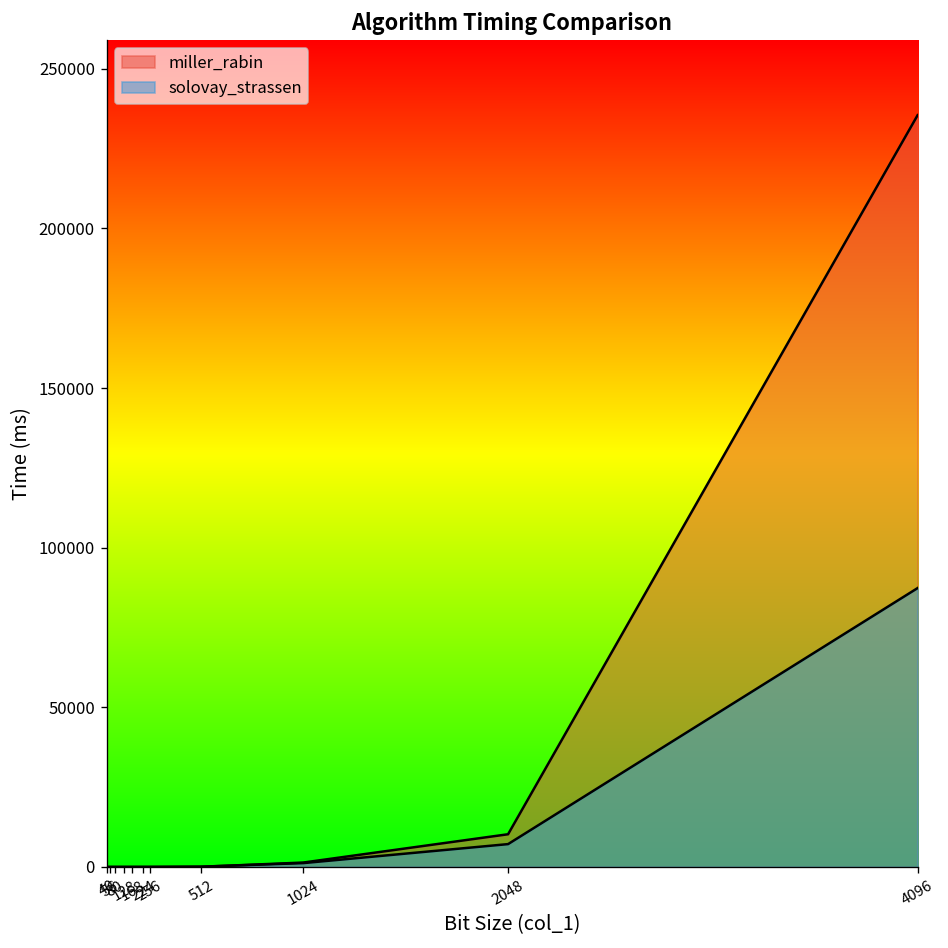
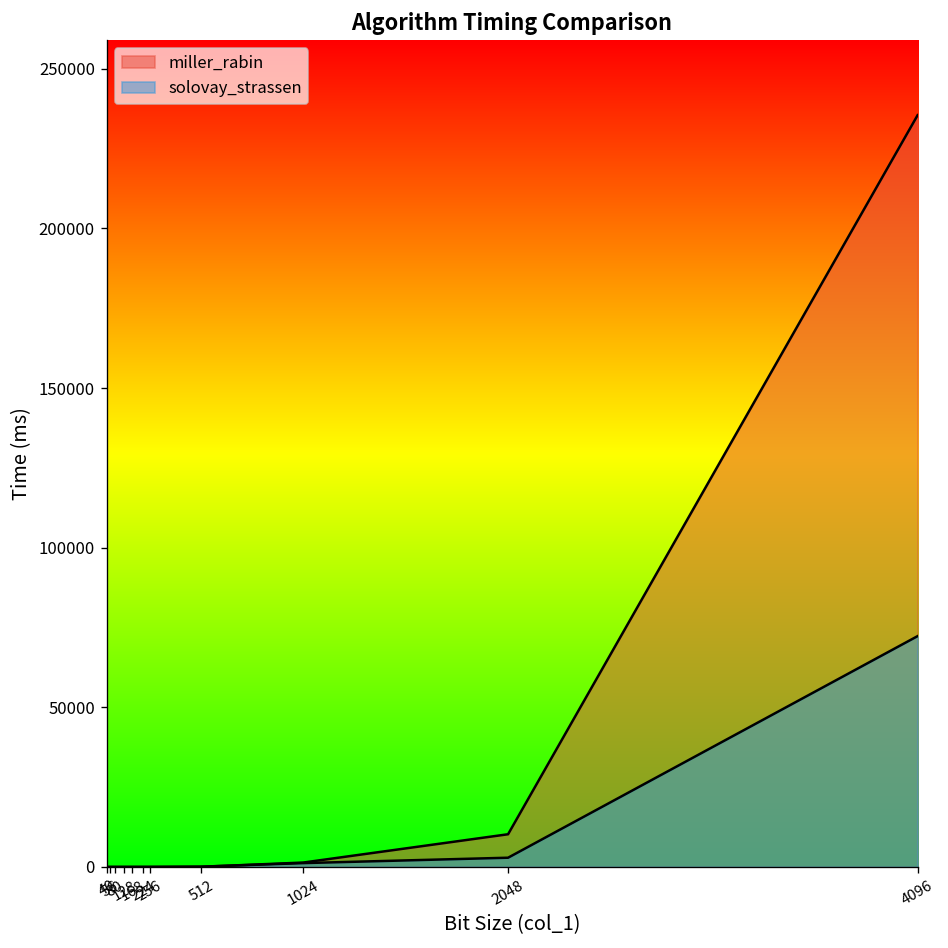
solovay_strassen, 2048: 7000 -> 3000
solovay_strassen, 4096: 87000 -> 72000
